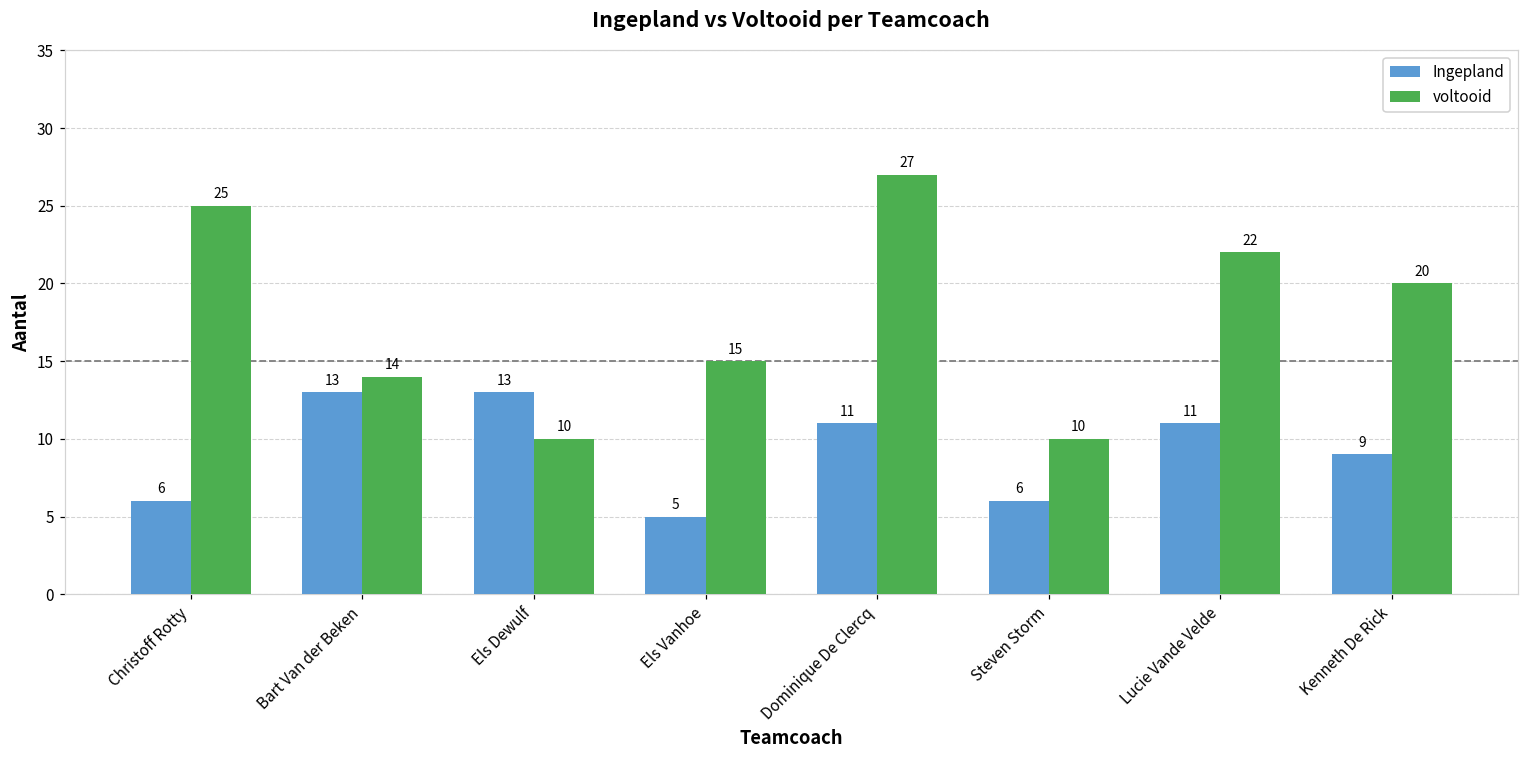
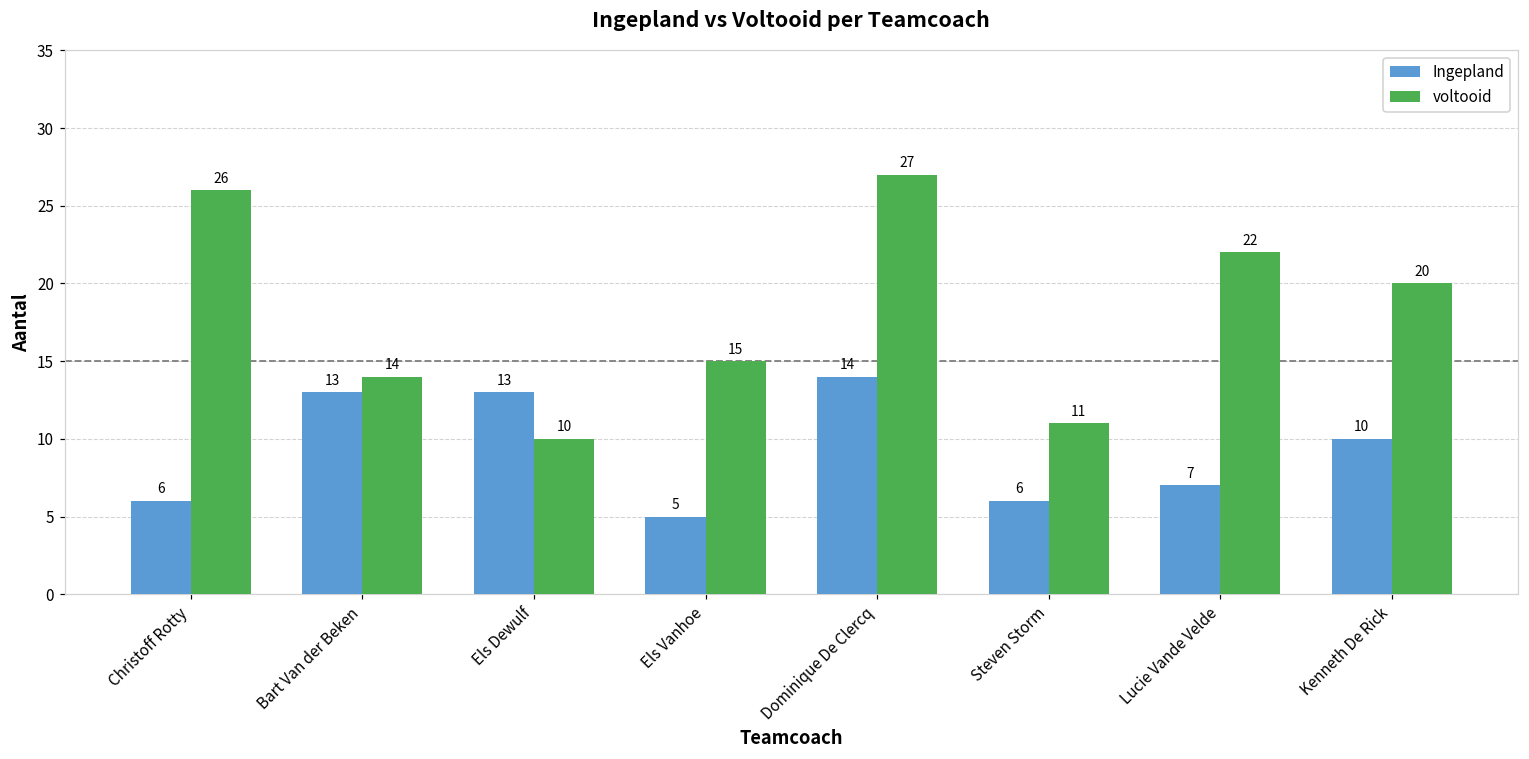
voltooid, Christoff Rotty: 25 -> 26
Ingepland, Dominique De Clercq: 11 -> 14
voltooid, Steven Storm: 10 -> 11
Ingepland, Lucie Vande Velde: 11 -> 7
Ingepland, Kenneth De Rick: 9 -> 10
